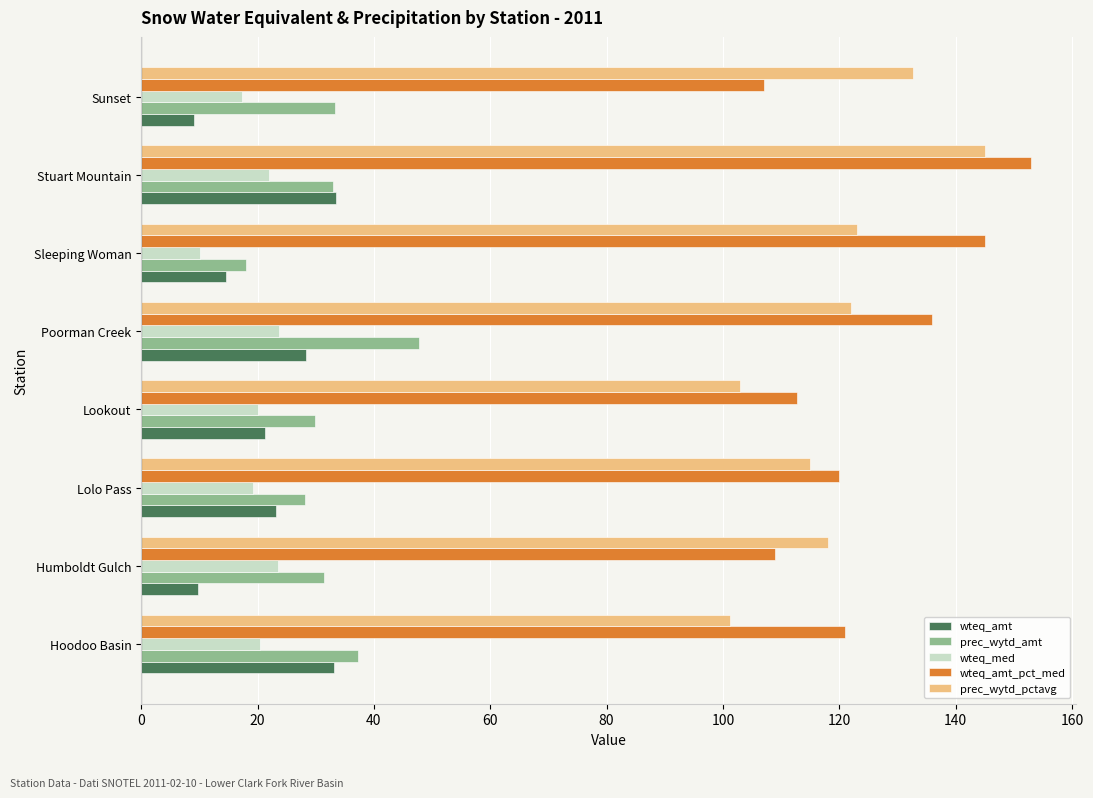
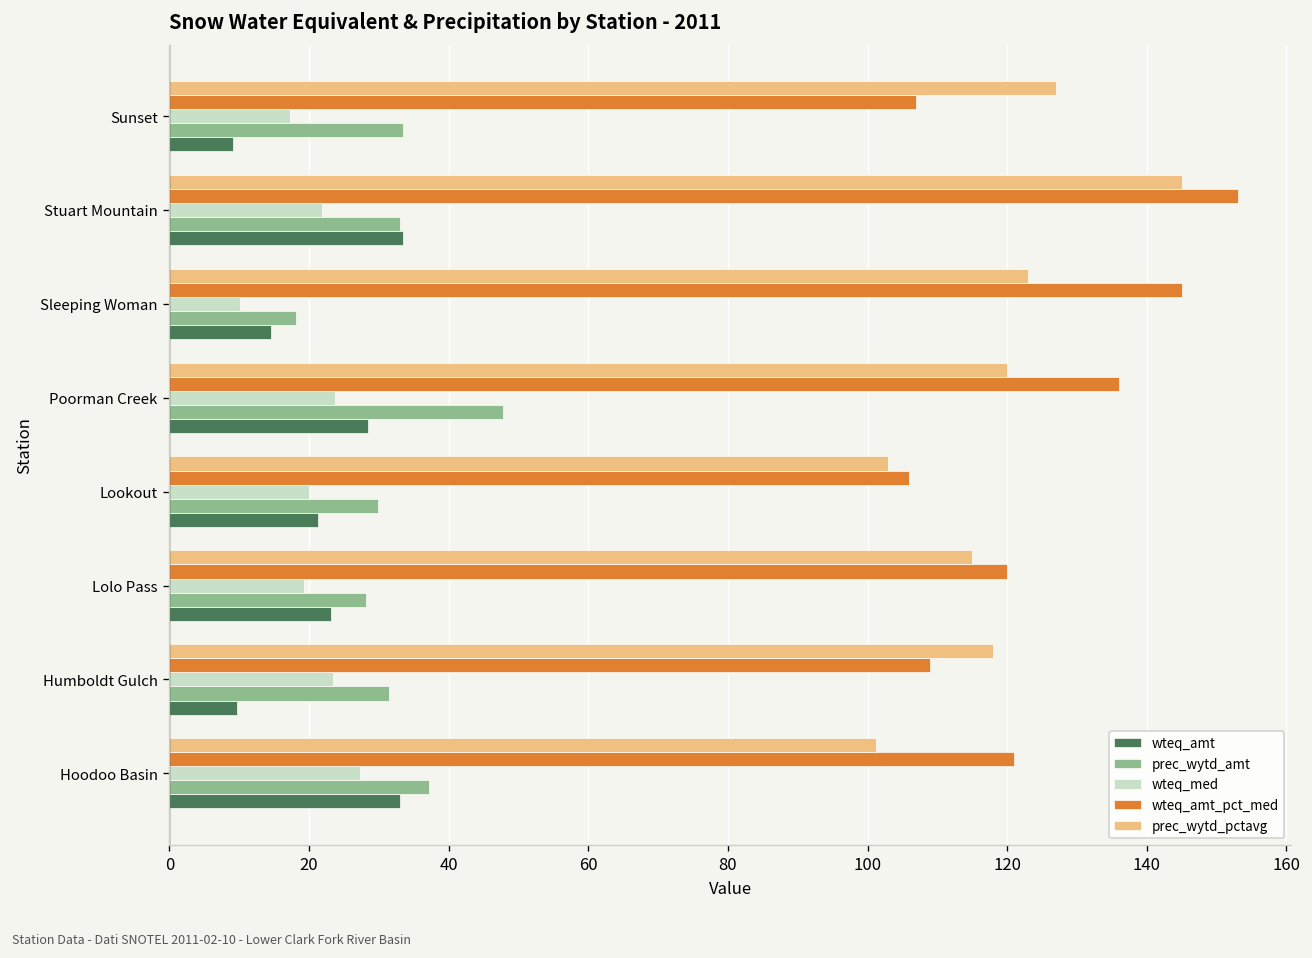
prec_wytd_pctavg, Sunset: 133 -> 127
prec_wytd_pctavg, Poorman Creek: 122 -> 120
wteq_amt_pct_med, Lookout: 113 -> 106
wteq_med, Hoodoo Basin: 20 -> 27
